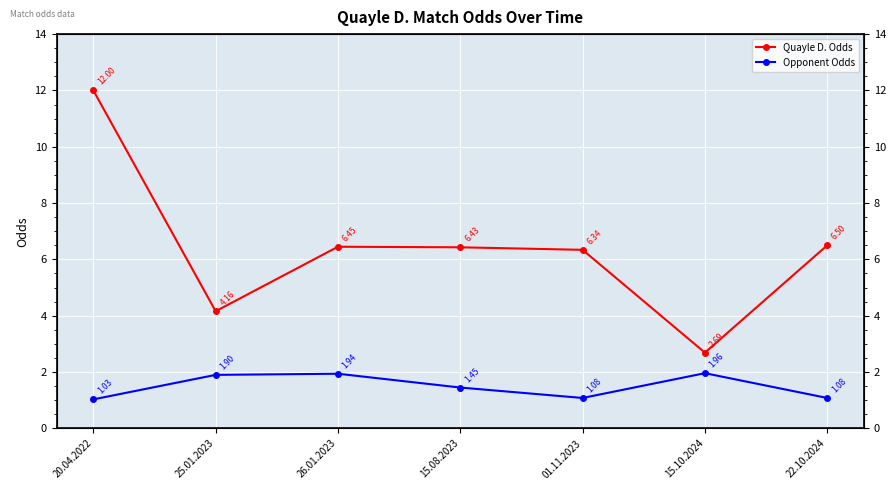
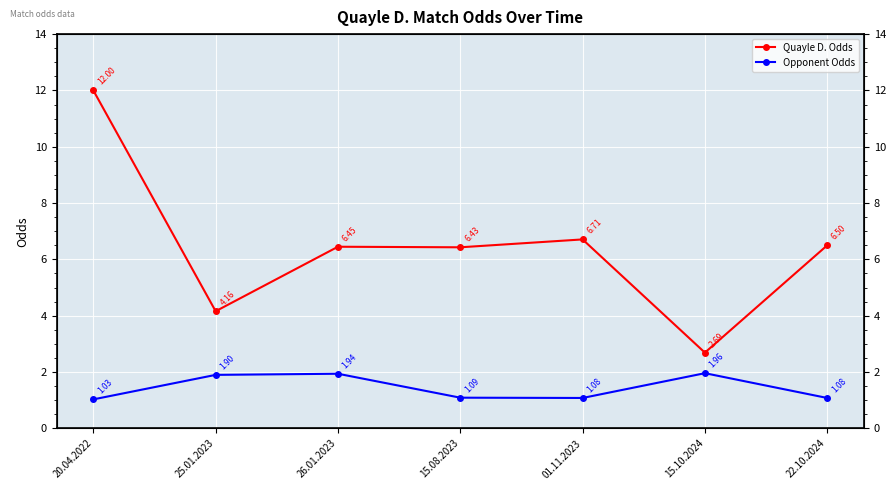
Opponent Odds, 15.08.2023: 1.45 -> 1.09
Quayle D. Odds, 01.11.2023: 6.34 -> 6.71
